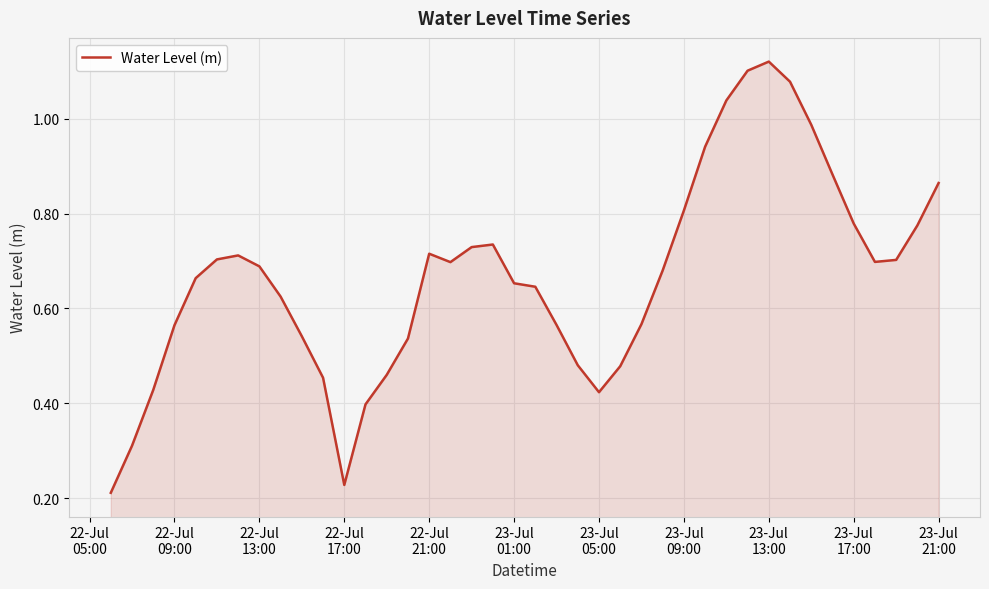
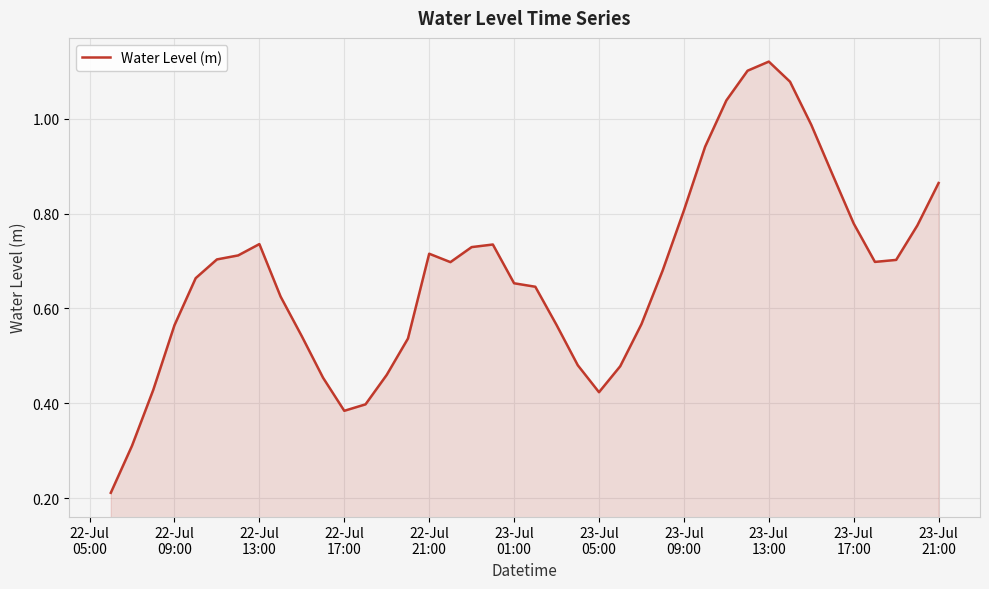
22-Jul 13:00: 0.69 -> 0.74
22-Jul 17:00: 0.23 -> 0.38
